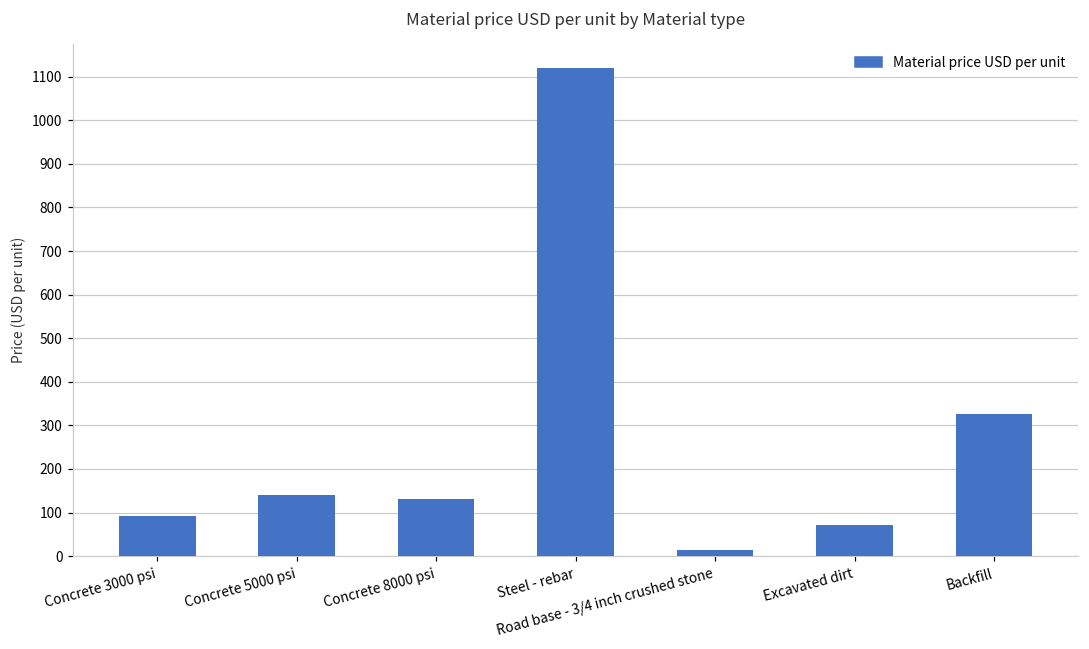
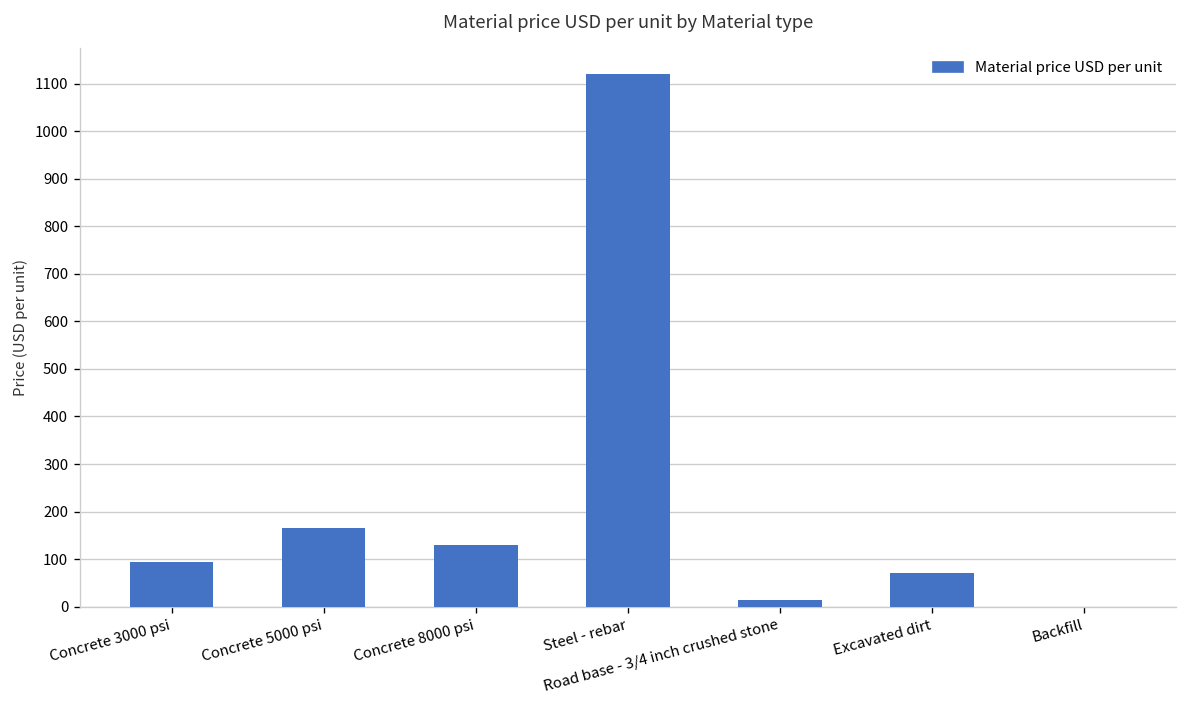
Concrete 5000 psi: 140 -> 170
Backfill: 330 -> 0
